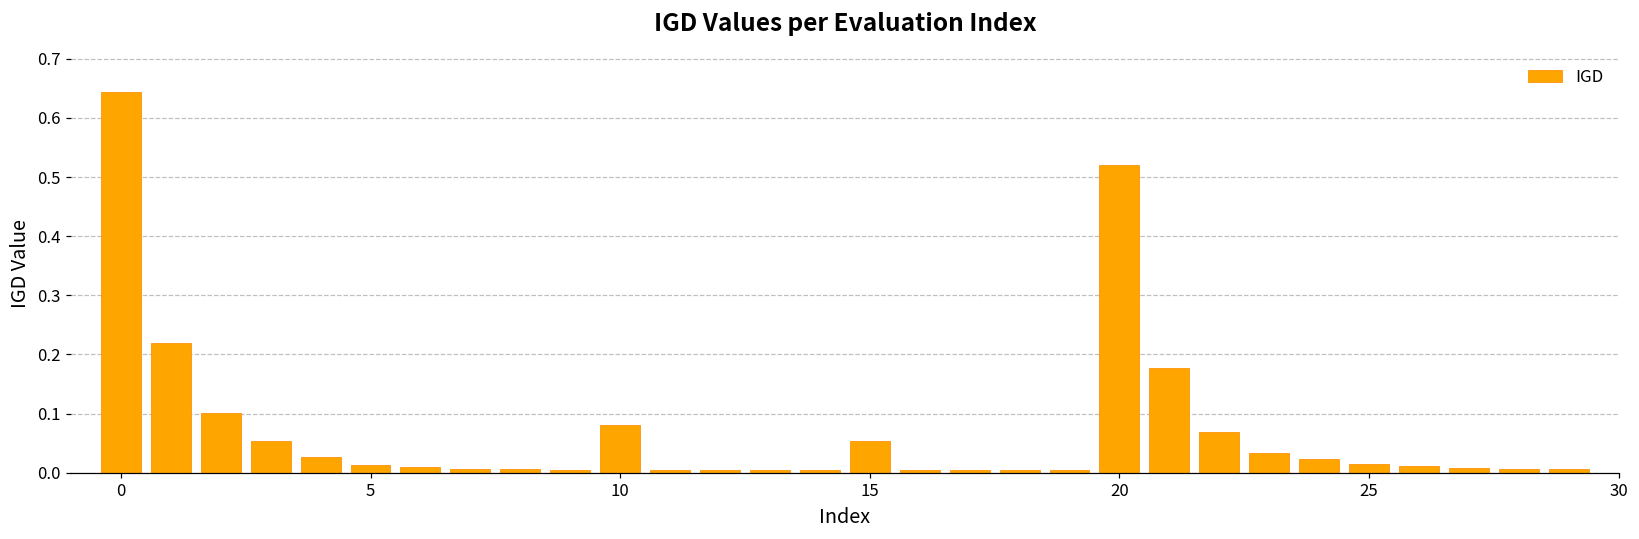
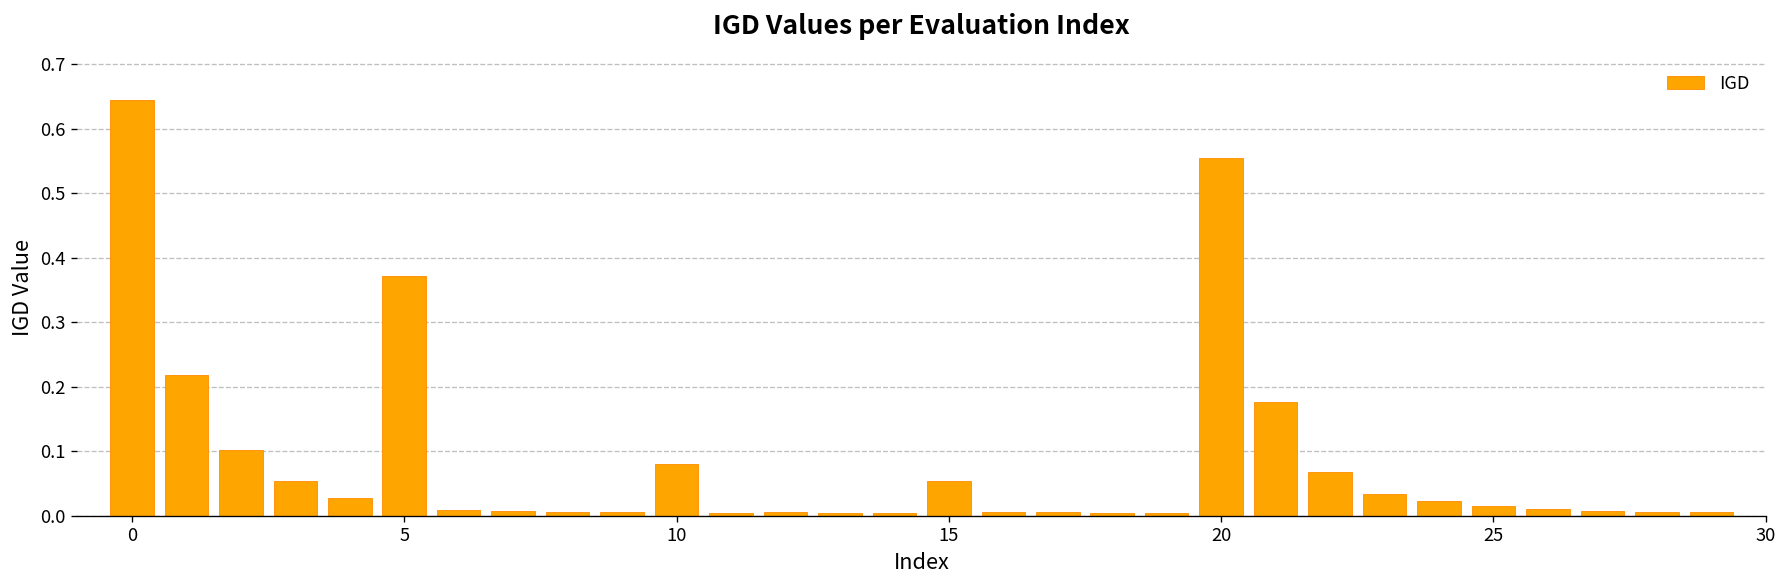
5: 0.01 -> 0.37
20: 0.52 -> 0.55
